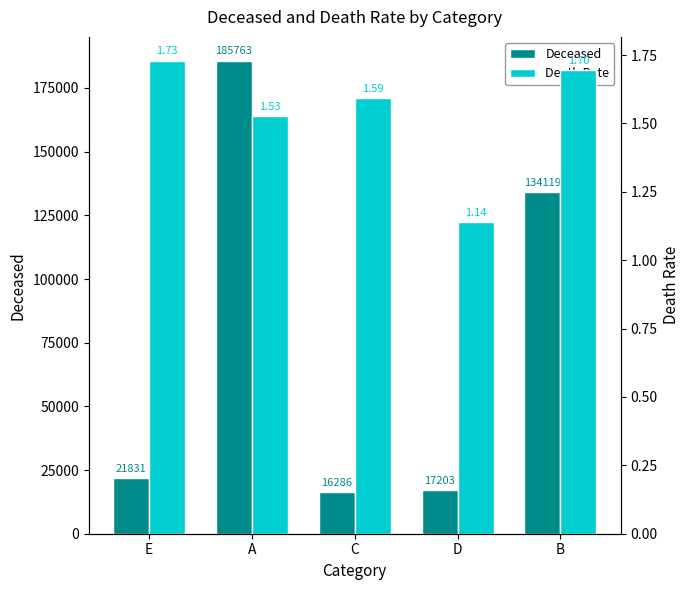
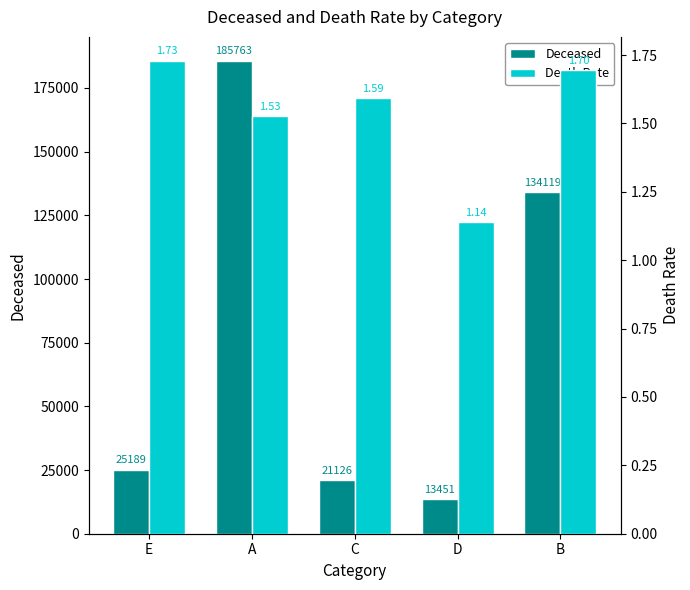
Deceased, E: 21831 -> 25189
Deceased, C: 16286 -> 21126
Deceased, D: 17203 -> 13451
